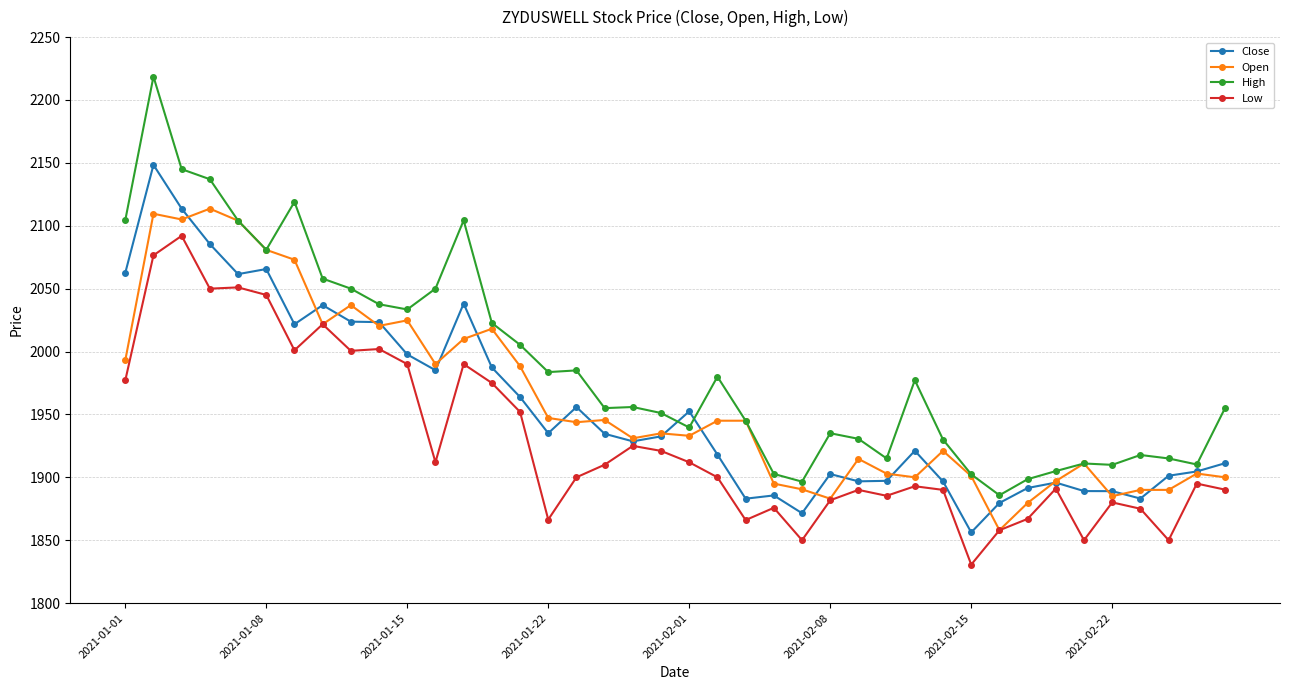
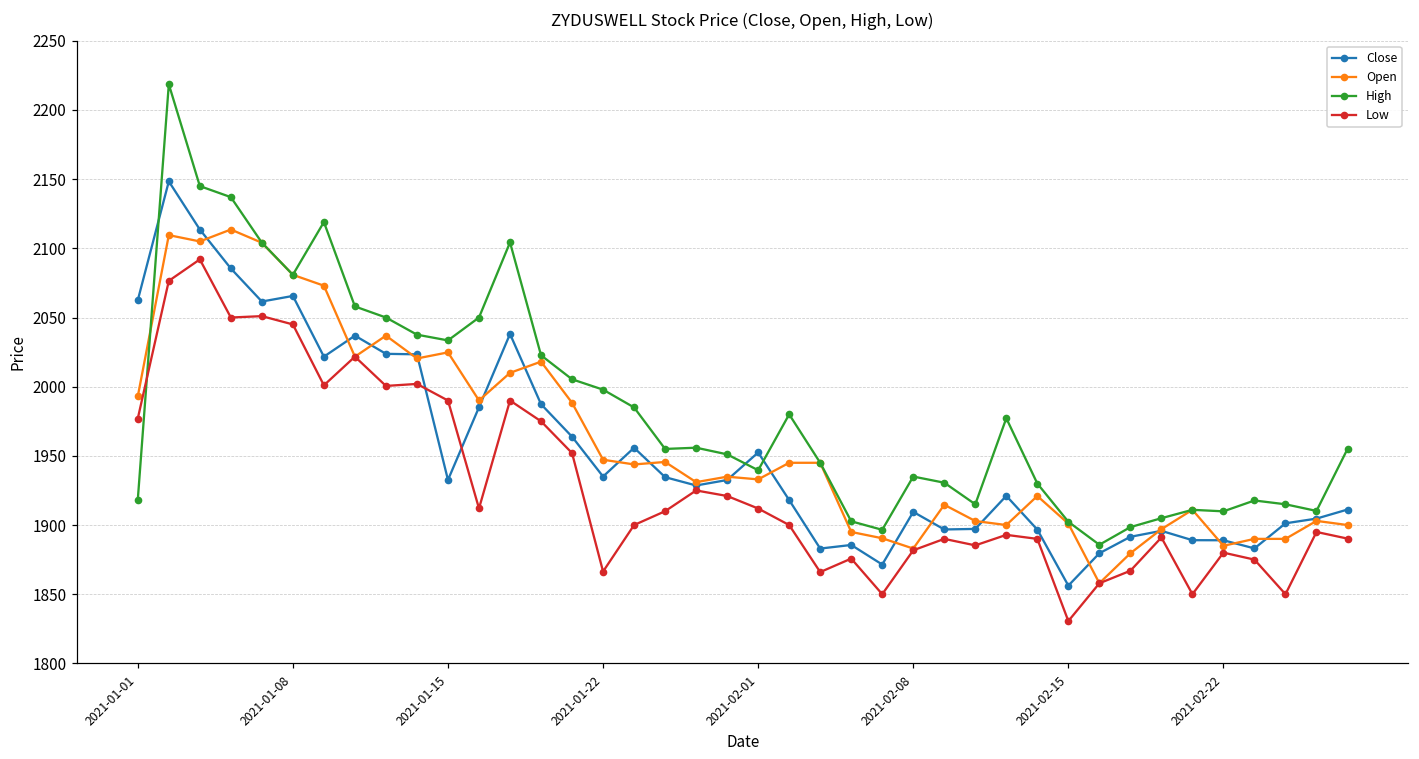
High, 2021-01-01: 2104 -> 1918
Close, 2021-01-15: 1998 -> 1933
High, 2021-01-22: 1984 -> 1998
Close, 2021-02-08: 1903 -> 1910
